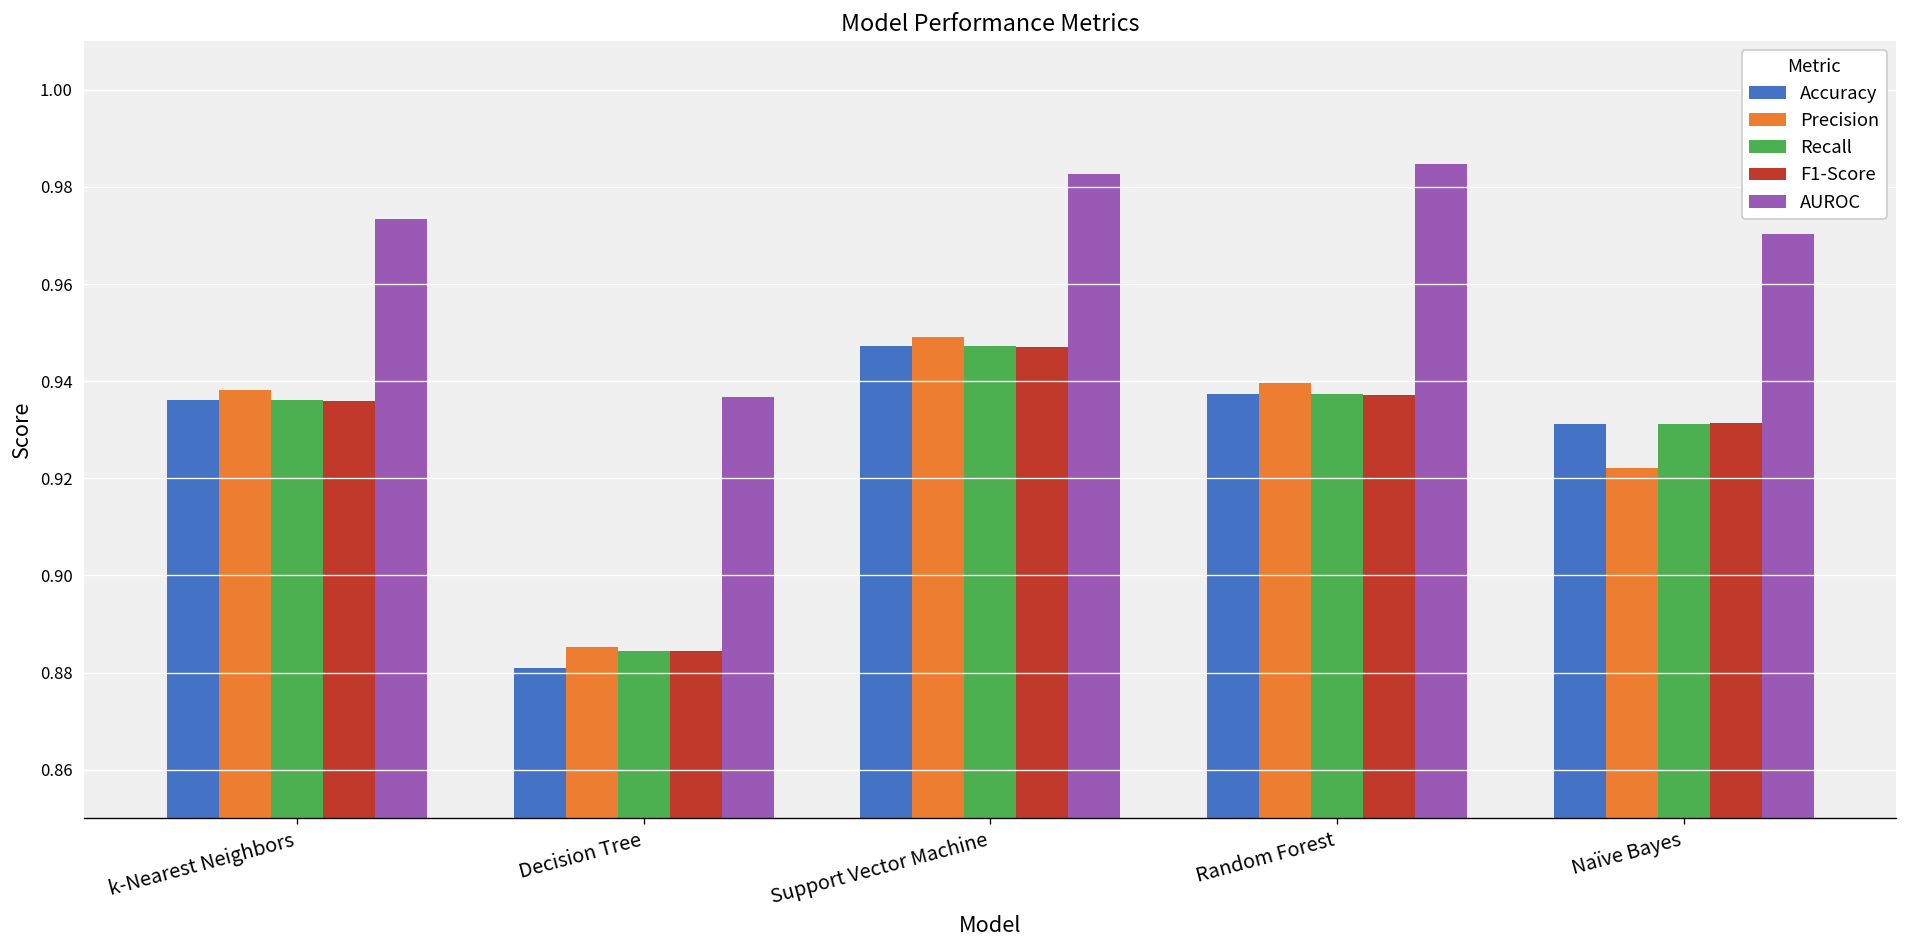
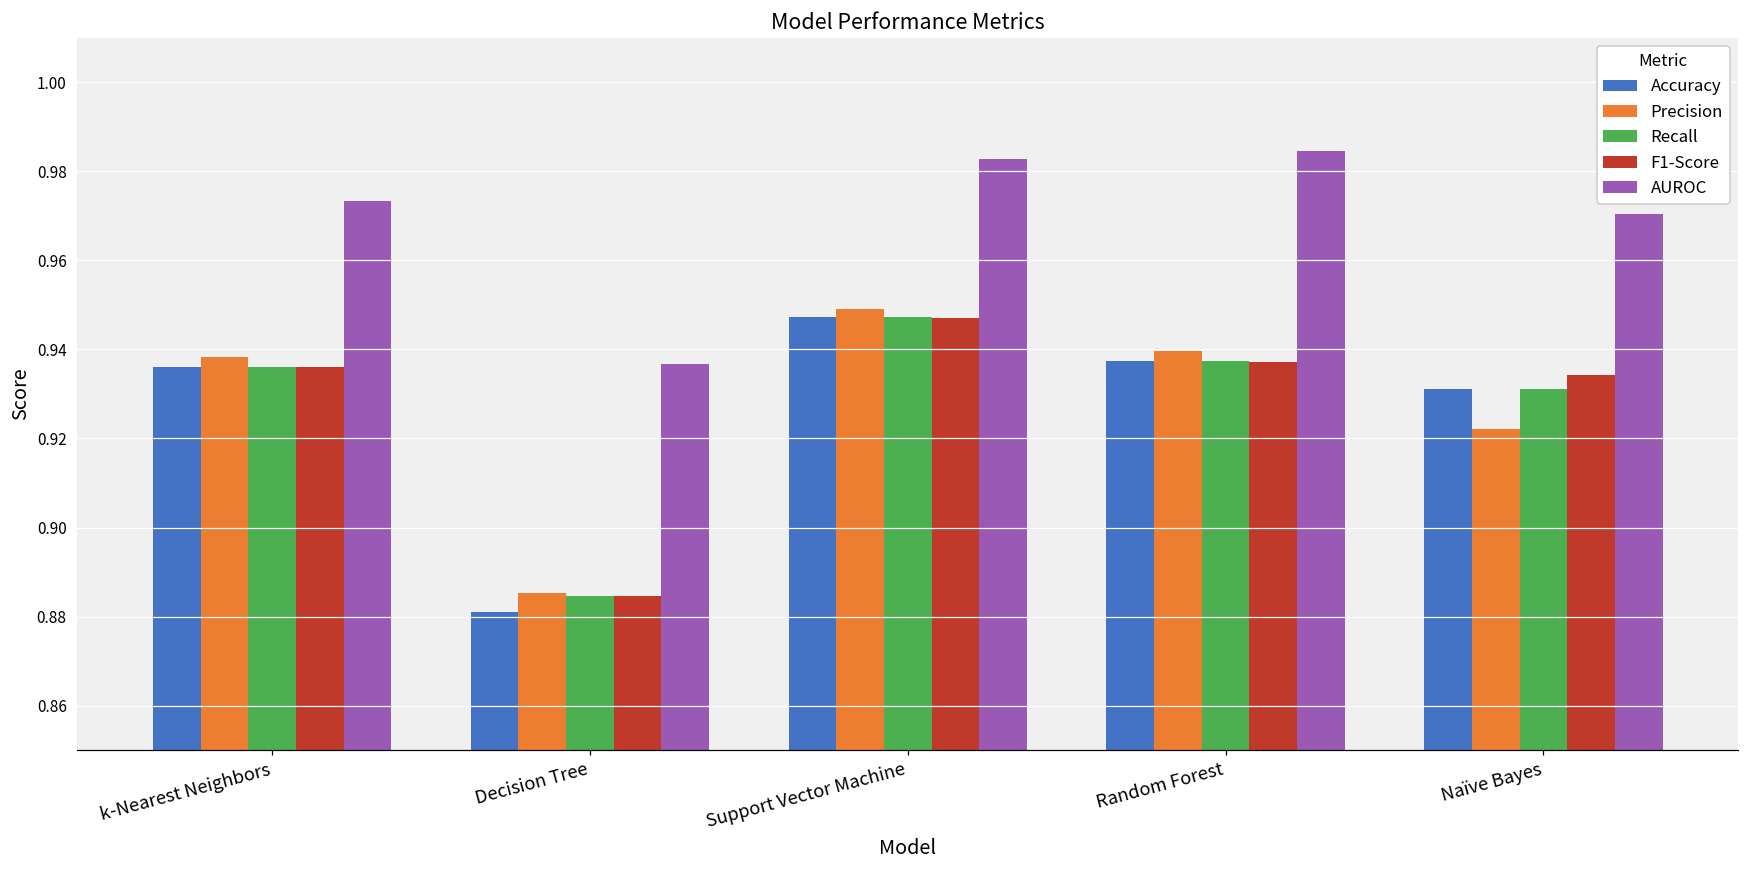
F1-Score, Naïve Bayes: 0.931 -> 0.934
